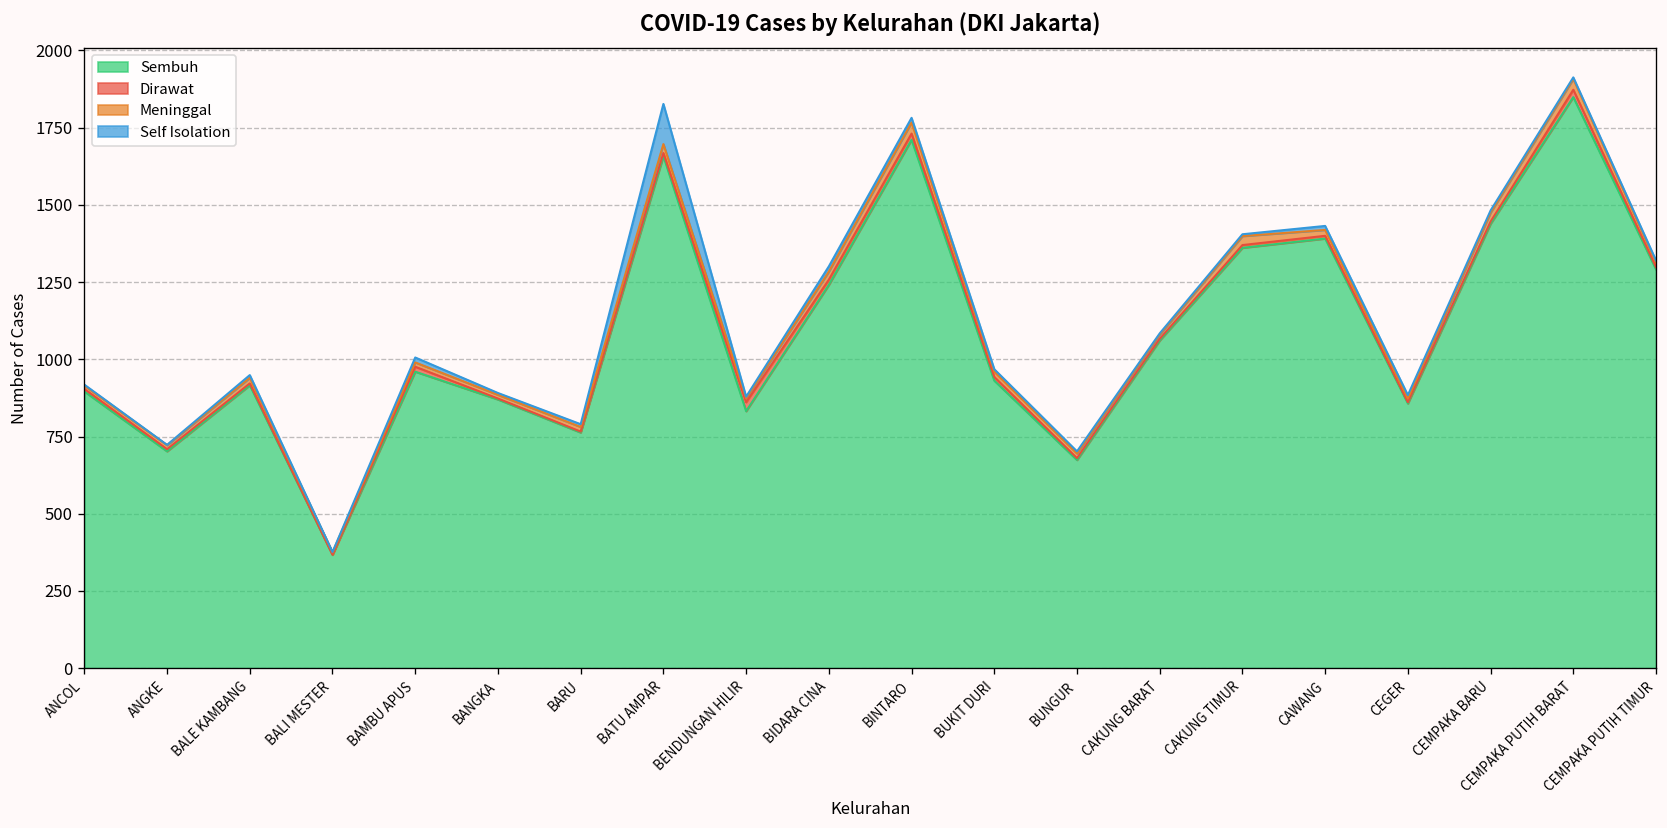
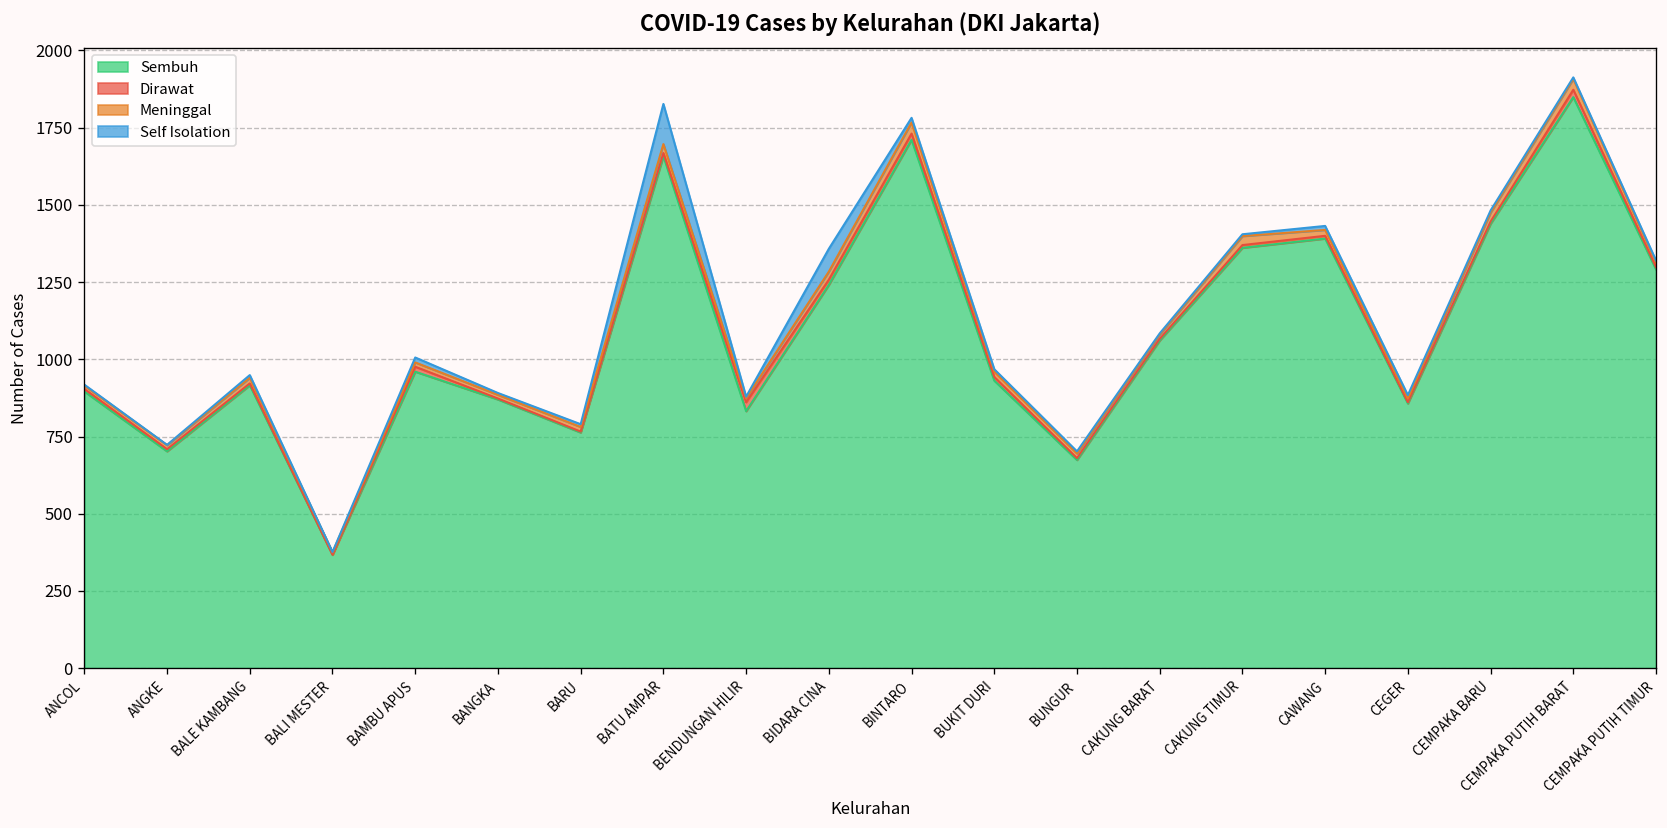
Self Isolation, BIDARA CINA: 20 -> 70
